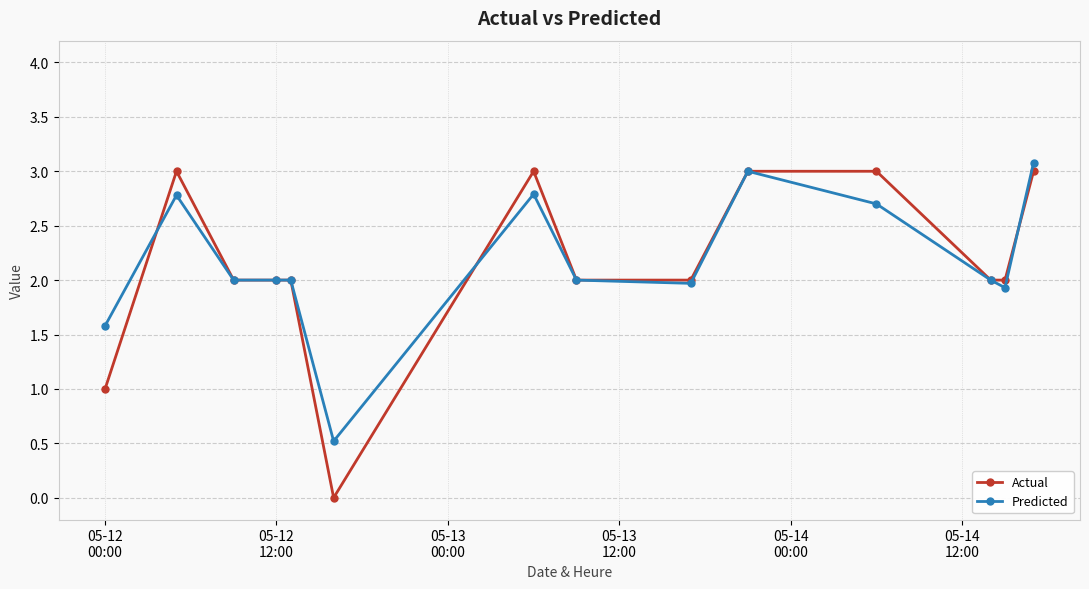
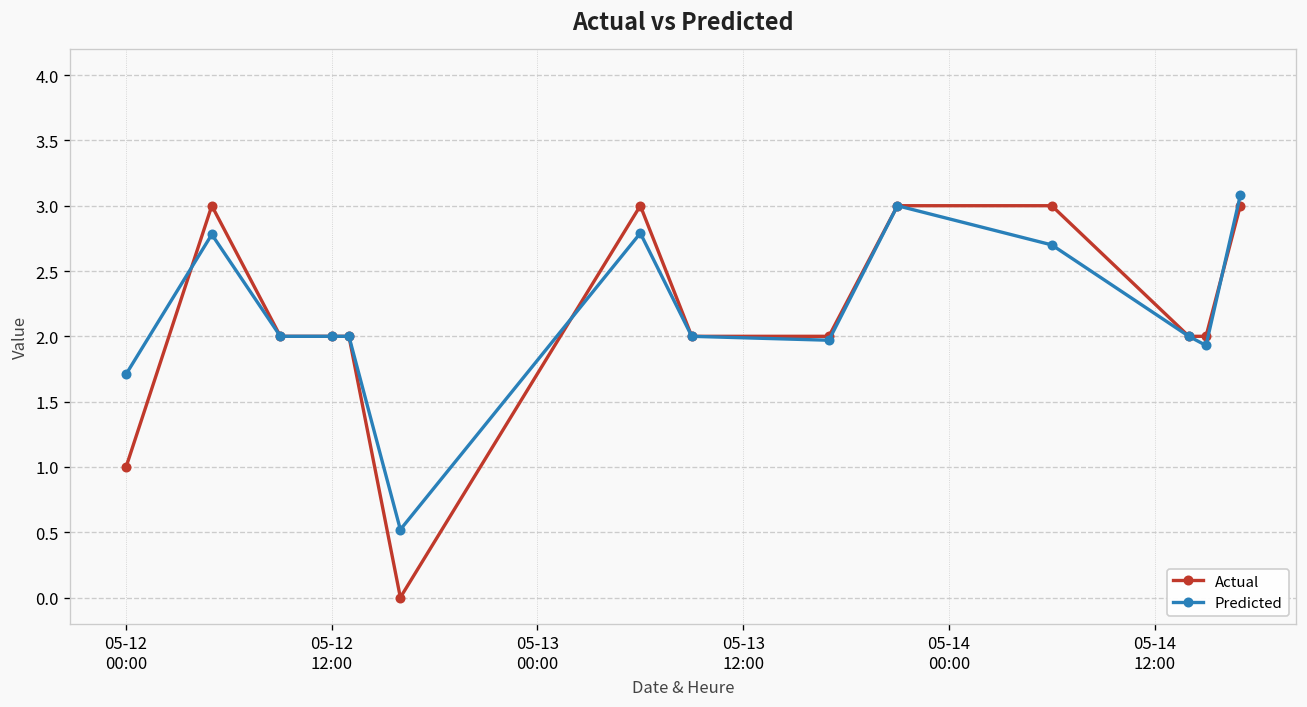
Predicted, 05-12 00:00: 1.58 -> 1.71
